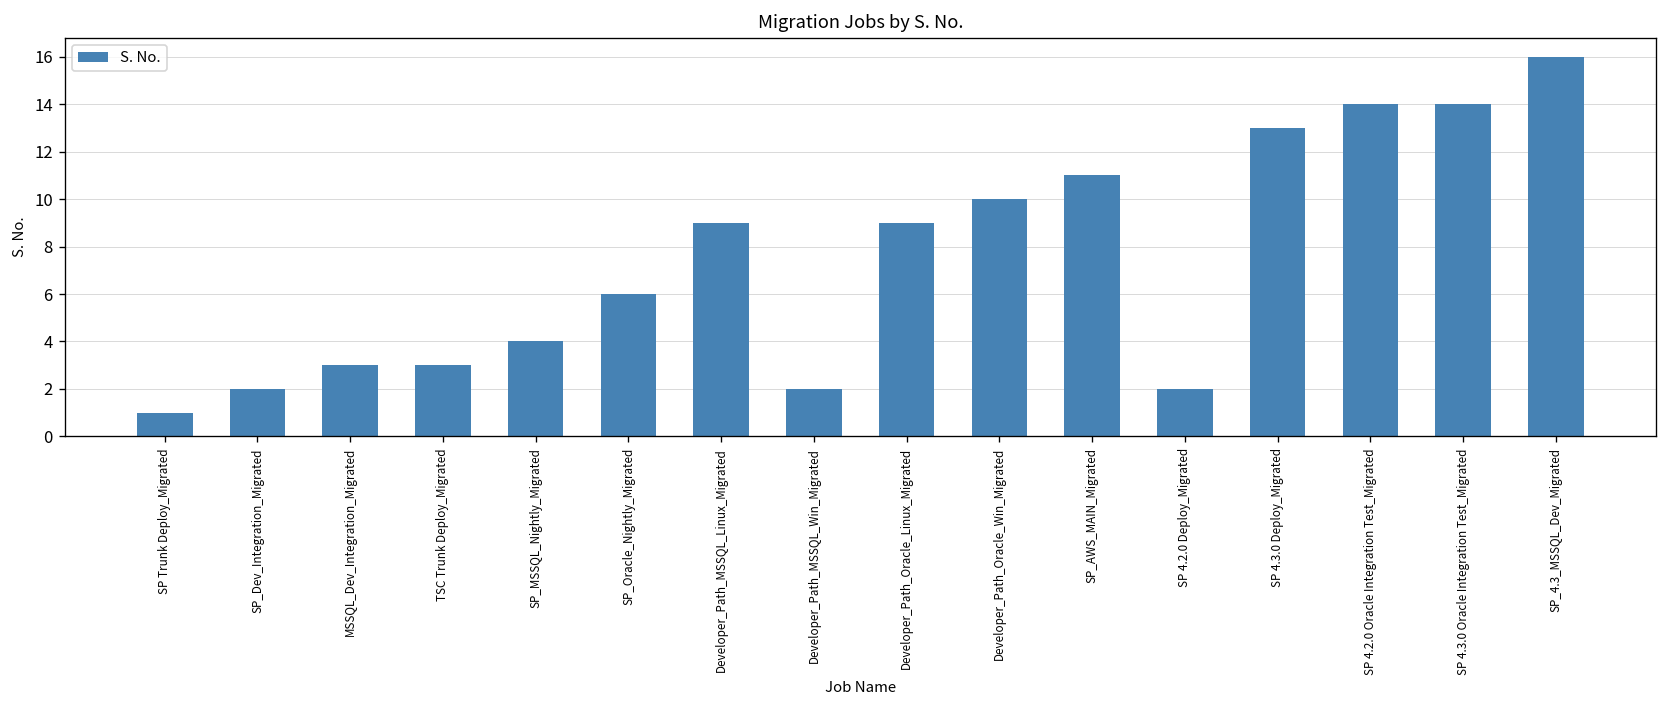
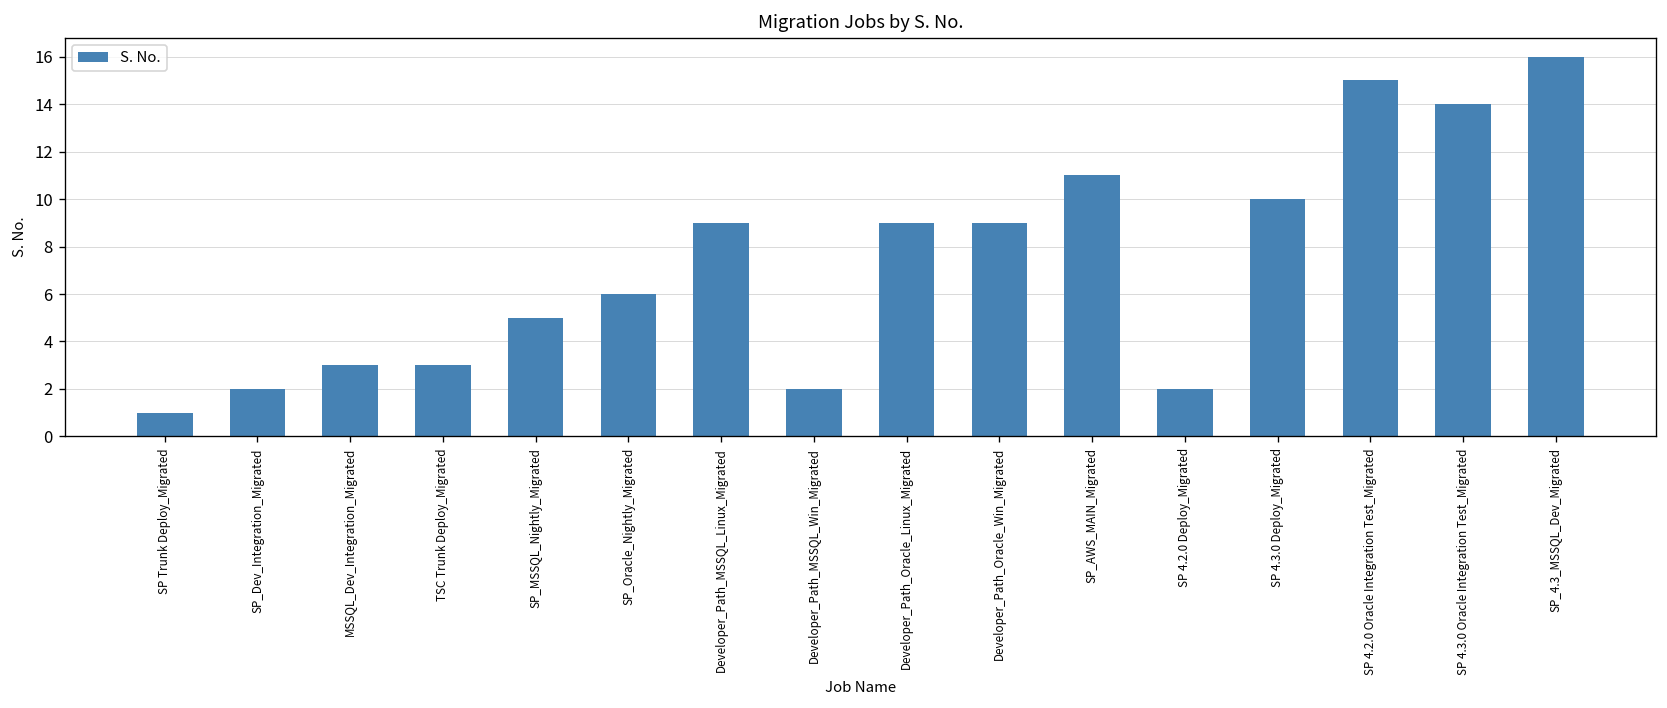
SP_MSSQL_Nightly_Migrated: 4 -> 5
Developer_Path_Oracle_Win_Migrated: 10 -> 9
SP 4.3.0 Deploy_Migrated: 13 -> 10
SP 4.2.0 Oracle Integration Test_Migrated: 14 -> 15
